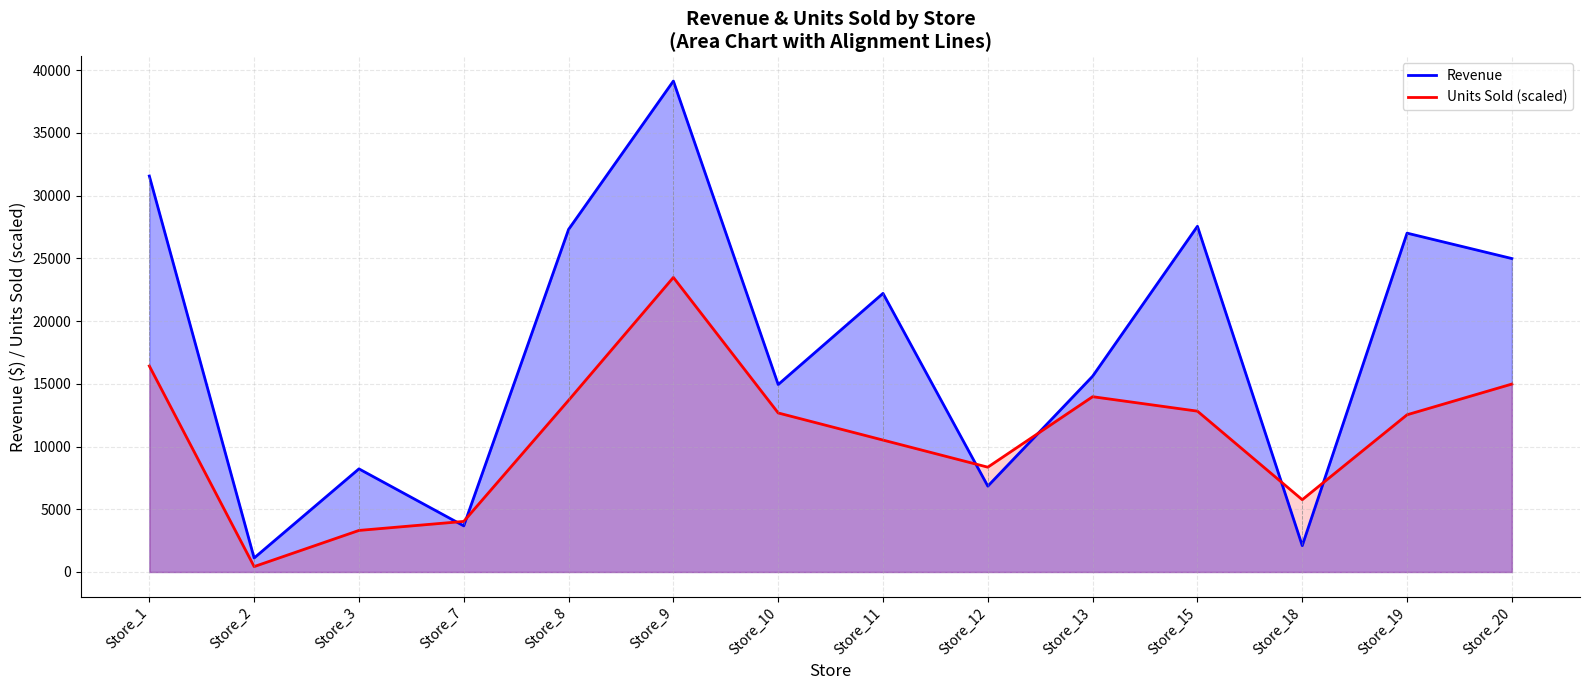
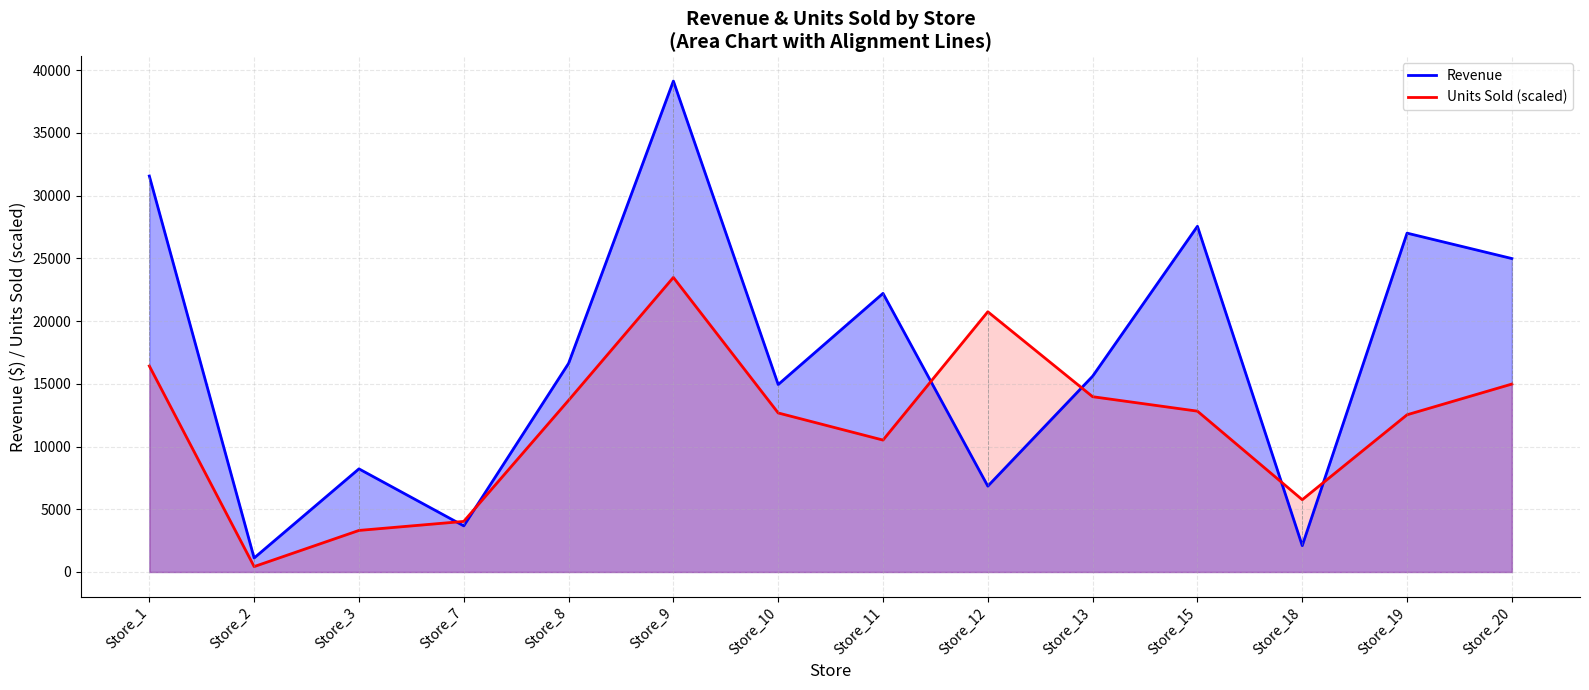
Revenue, Store_8: 27300 -> 16600
Units Sold (scaled), Store_12: 8400 -> 20700
